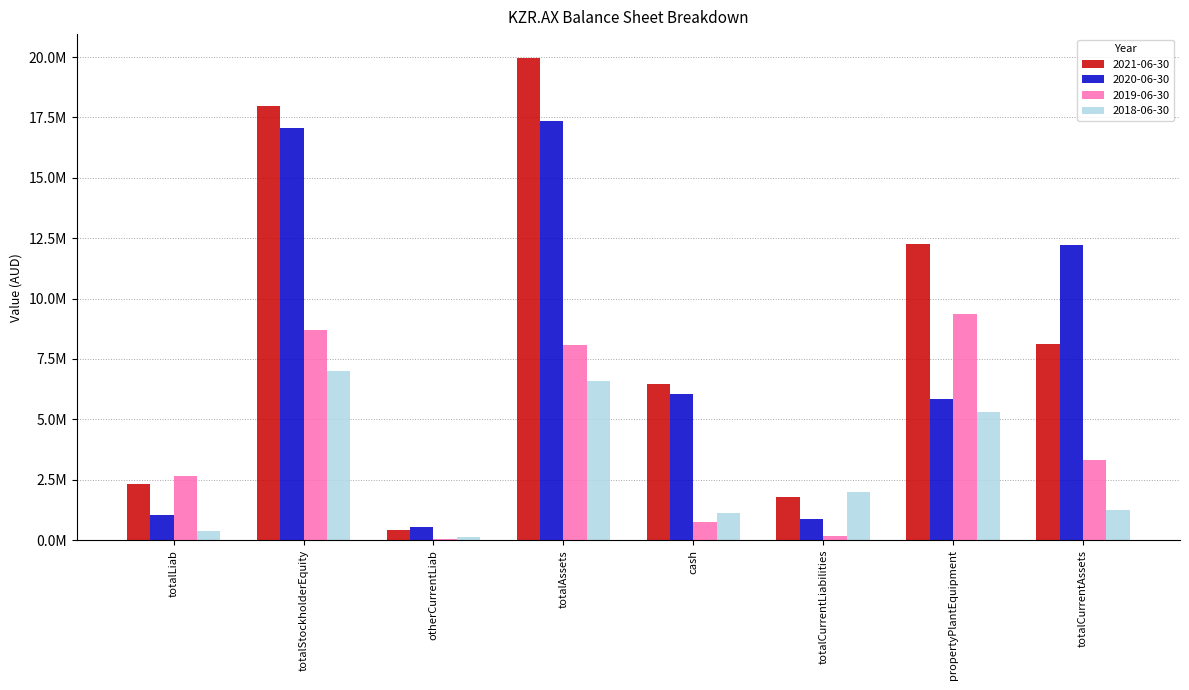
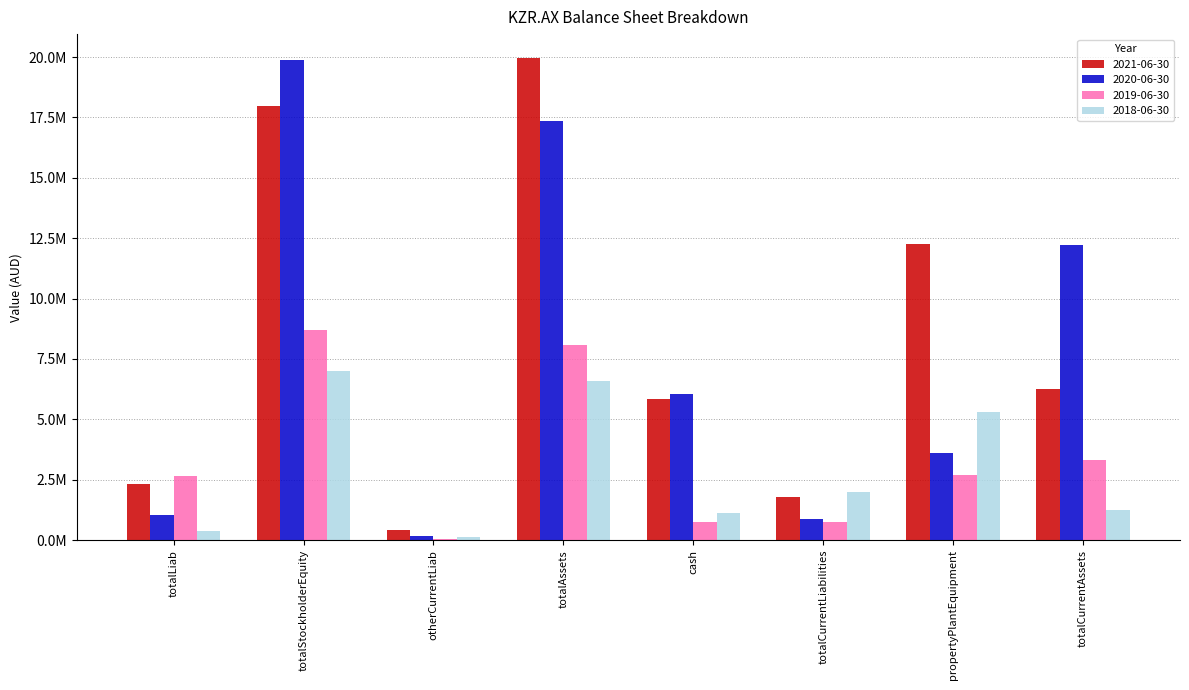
2020-06-30, totalStockholderEquity: 17000000 -> 19900000
2020-06-30, otherCurrentLiab: 500000 -> 200000
2021-06-30, cash: 6500000 -> 5900000
2019-06-30, totalCurrentLiabilities: 200000 -> 800000
2020-06-30, propertyPlantEquipment: 5800000 -> 3600000
2019-06-30, propertyPlantEquipment: 9400000 -> 2700000
2021-06-30, totalCurrentAssets: 8100000 -> 6300000
